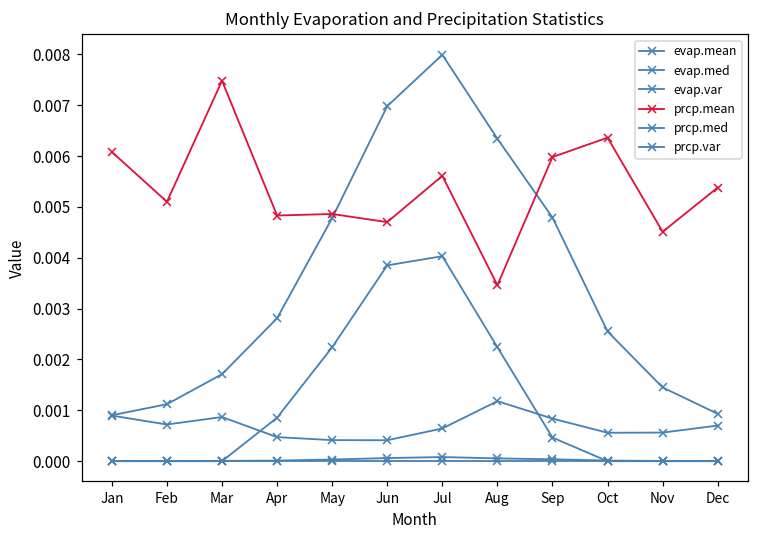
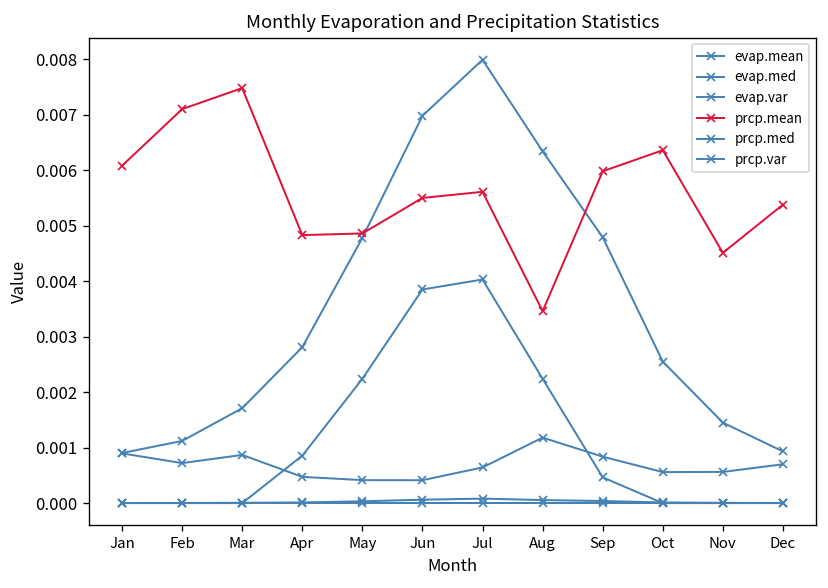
prcp.mean, Feb: 0.0051 -> 0.0071
prcp.mean, Jun: 0.0047 -> 0.0055
